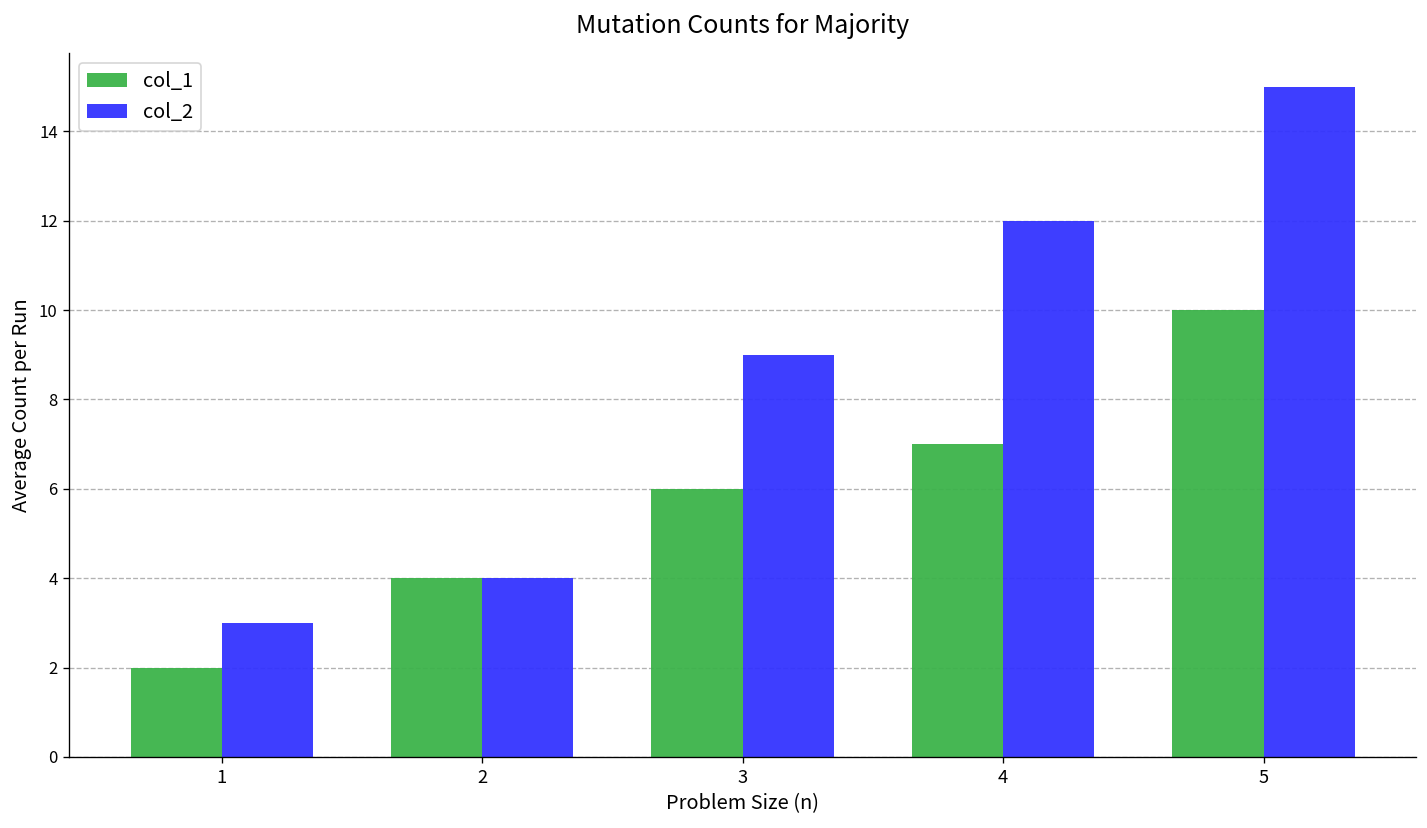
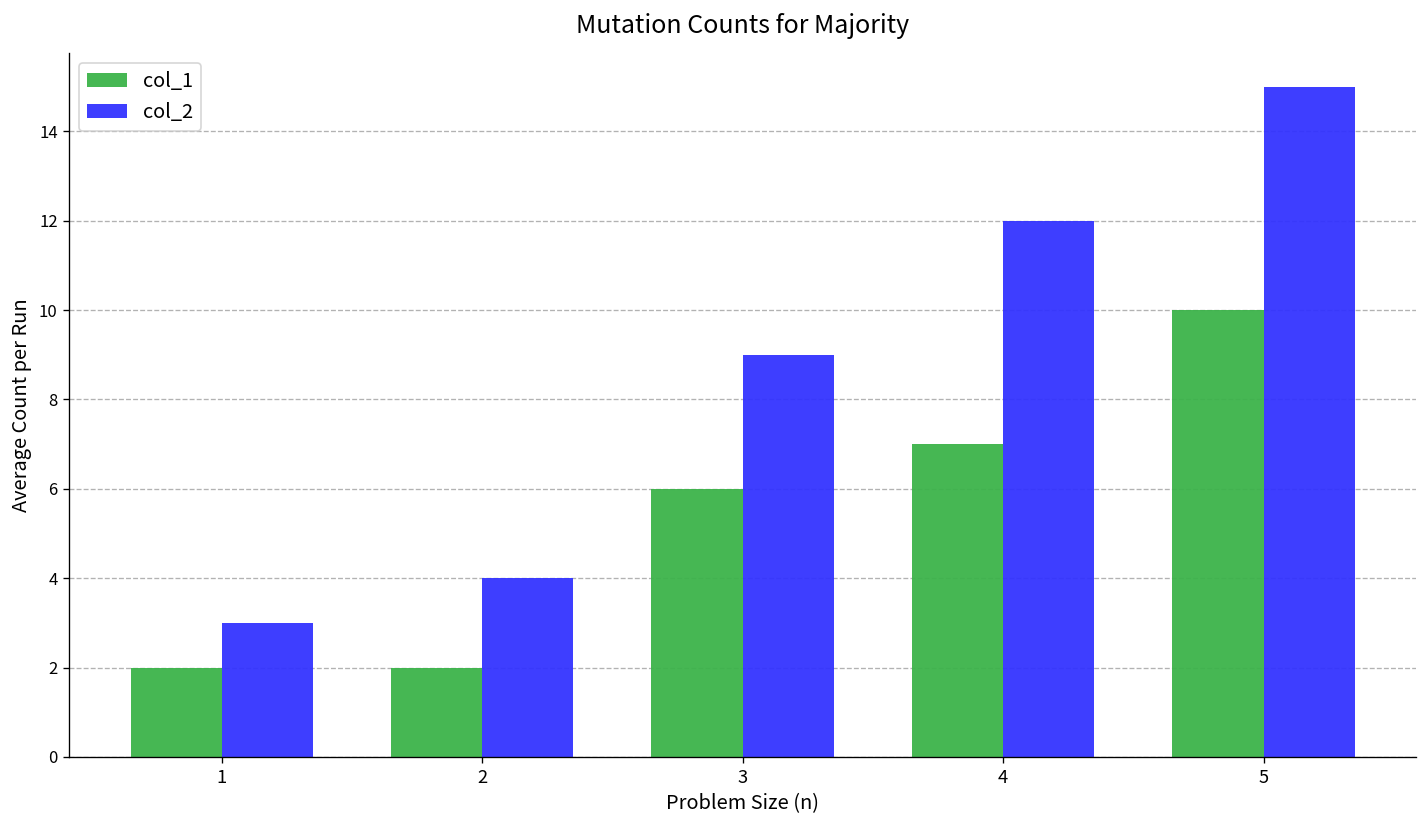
col_1, 2: 4 -> 2
